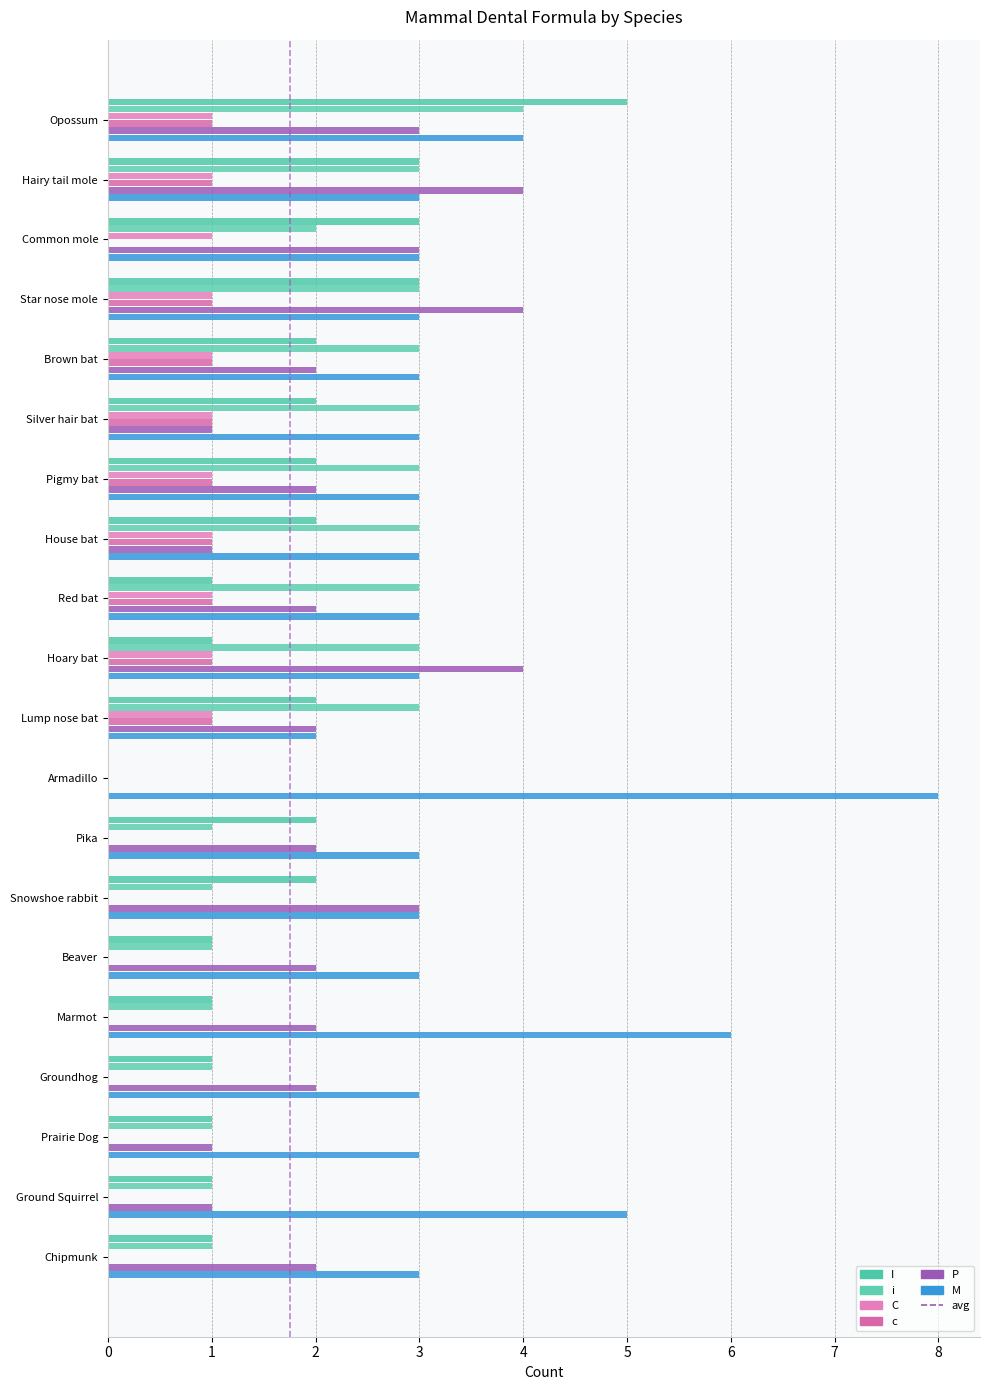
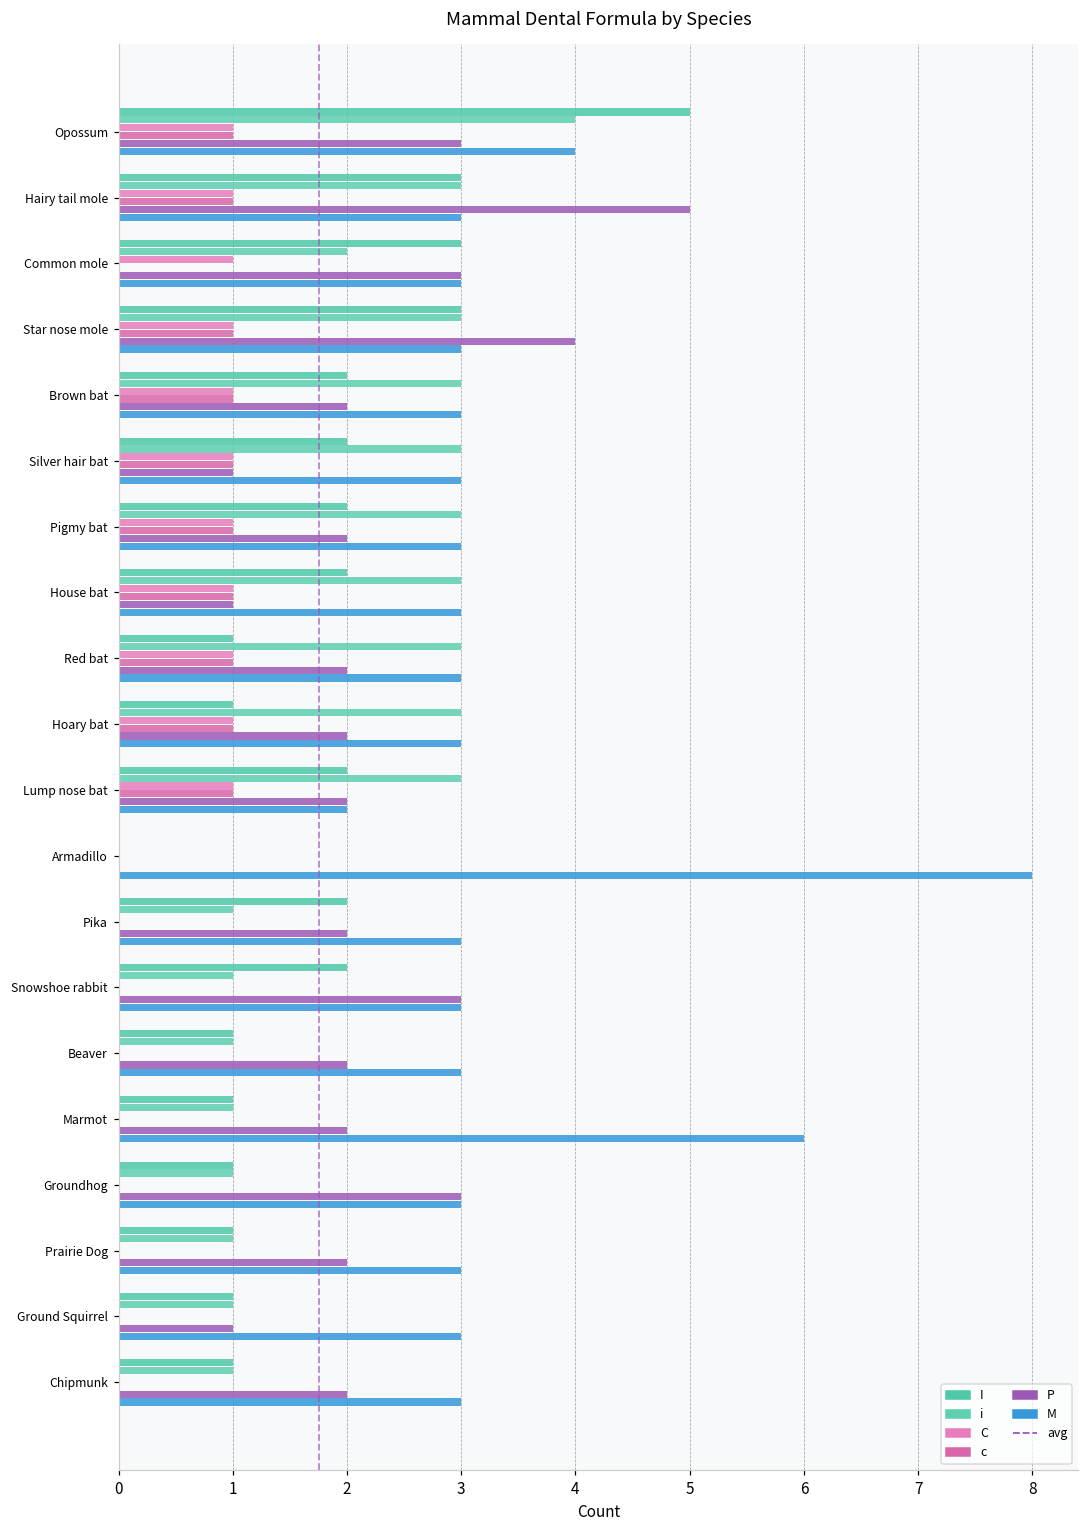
P, Hairy tail mole: 4 -> 5
P, Hoary bat: 4 -> 2
P, Groundhog: 2 -> 3
P, Prairie Dog: 1 -> 2
M, Ground Squirrel: 5 -> 3
